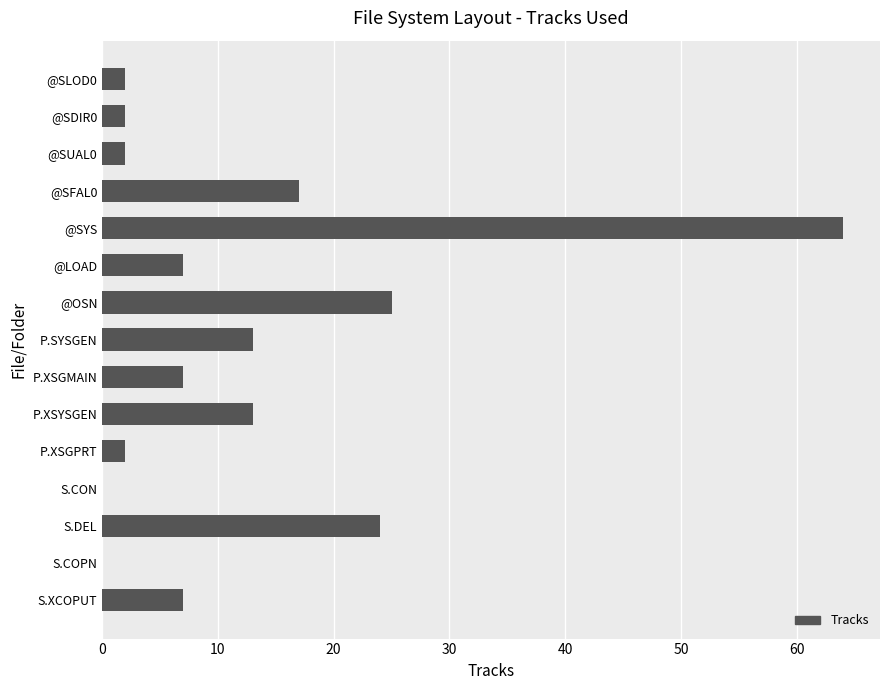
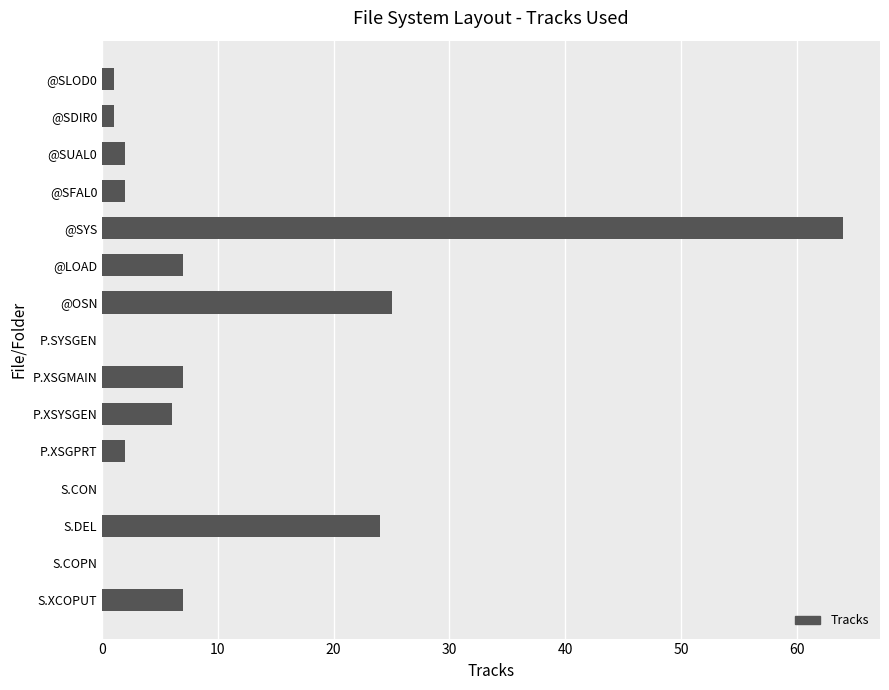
@SLOD0: 2 -> 1
@SDIR0: 2 -> 1
@SFAL0: 17 -> 2
P.SYSGEN: 13 -> 0
P.XSYSGEN: 13 -> 6
